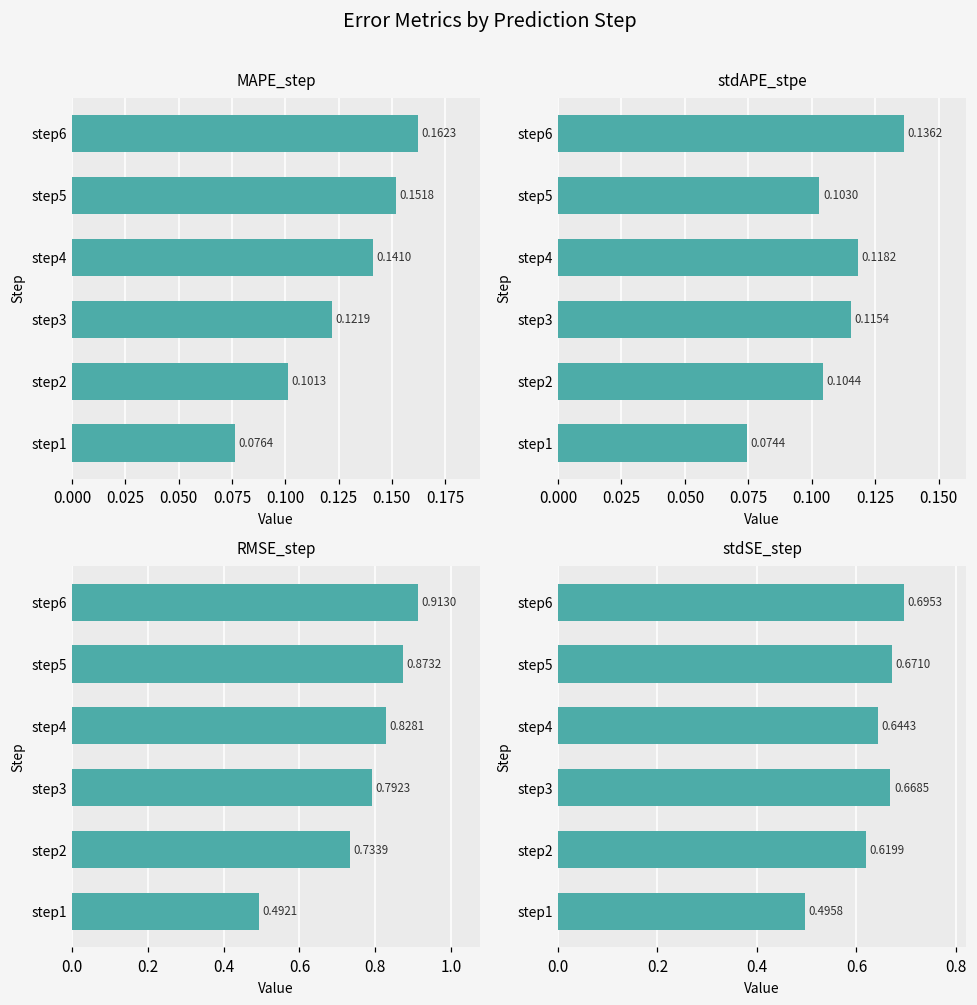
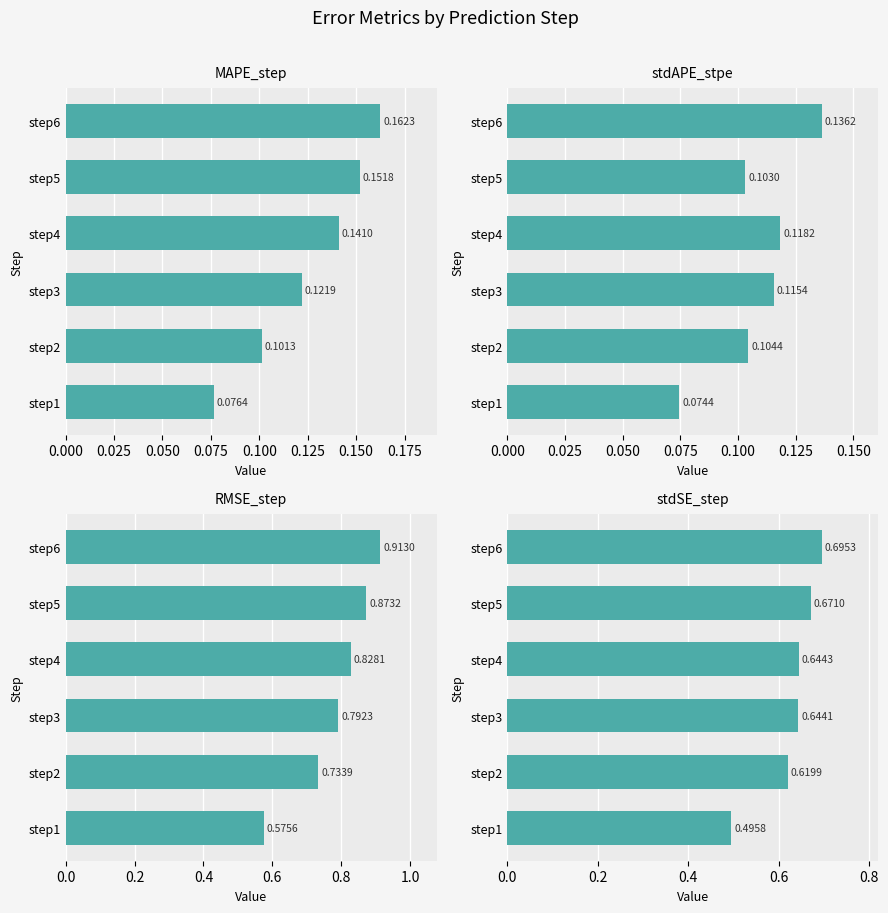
RMSE_step, step1: 0.4921 -> 0.5756
stdSE_step, step3: 0.6685 -> 0.6441
